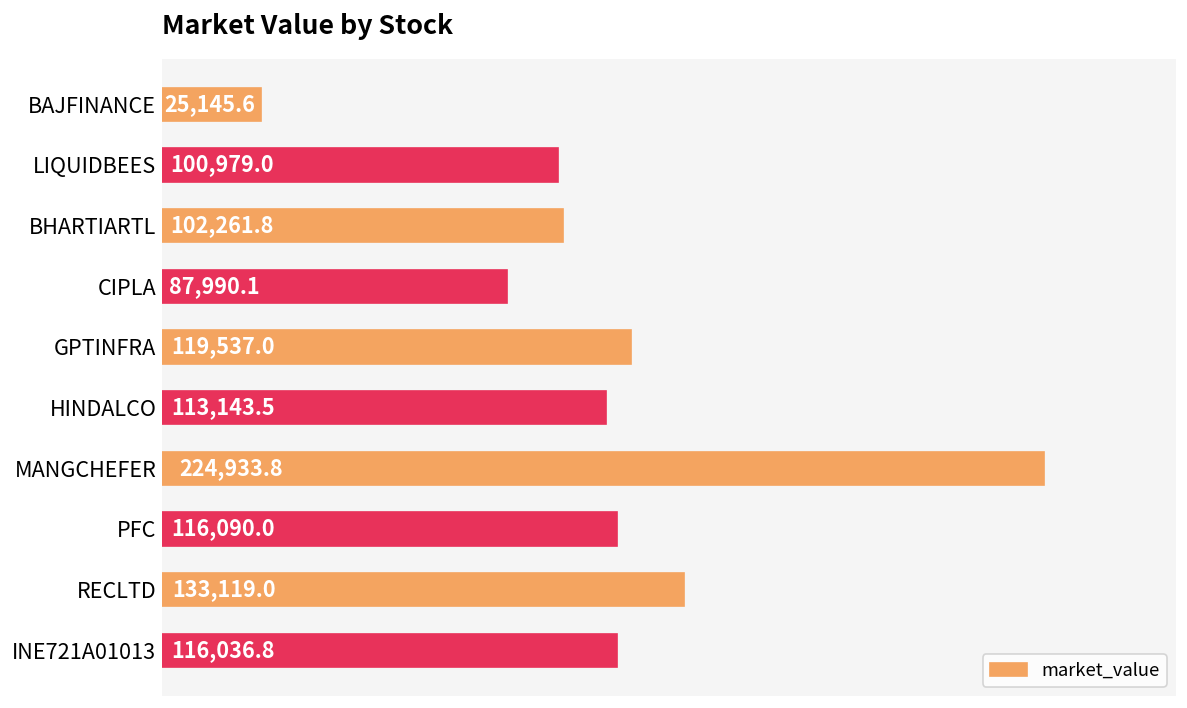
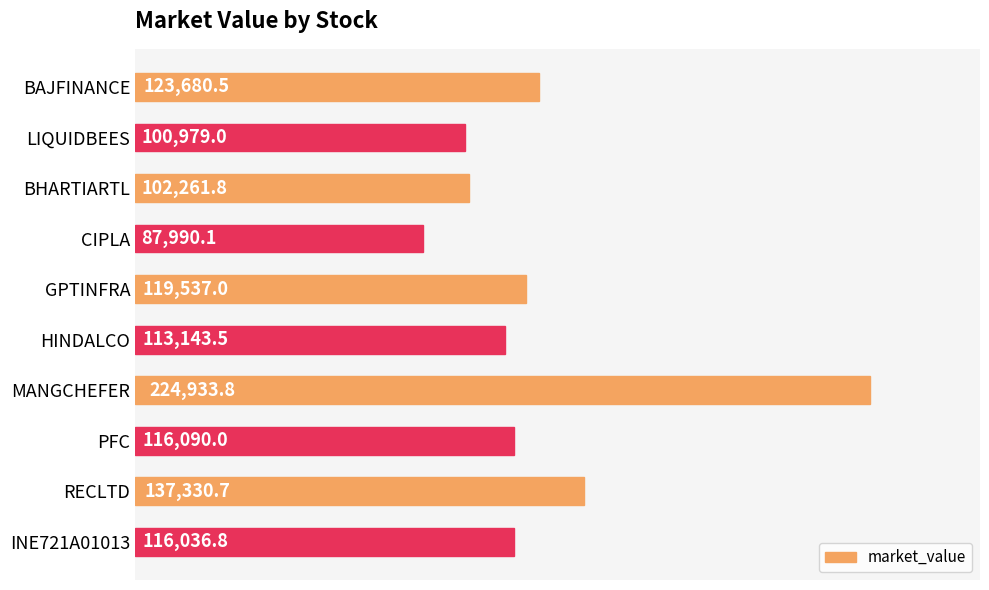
BAJFINANCE: 25,145.6 -> 123,680.5
RECLTD: 133,119.0 -> 137,330.7
